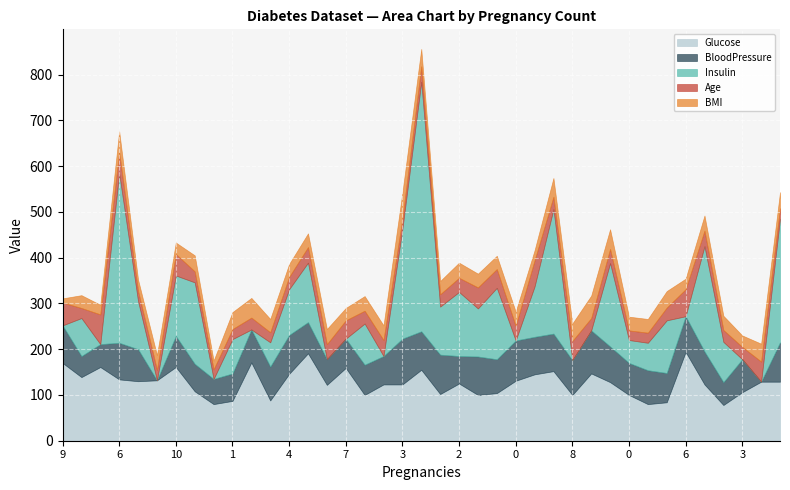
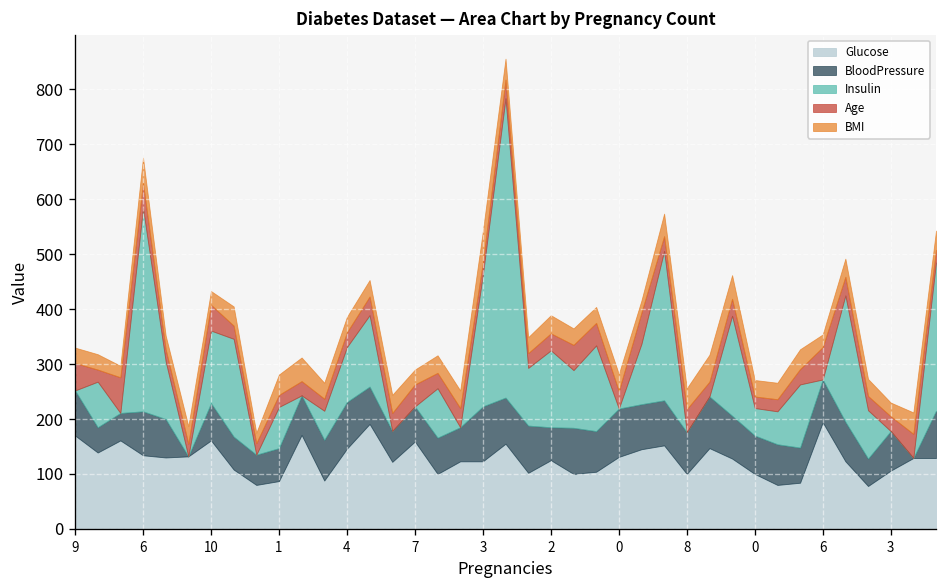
BMI, 9: 10 -> 30
